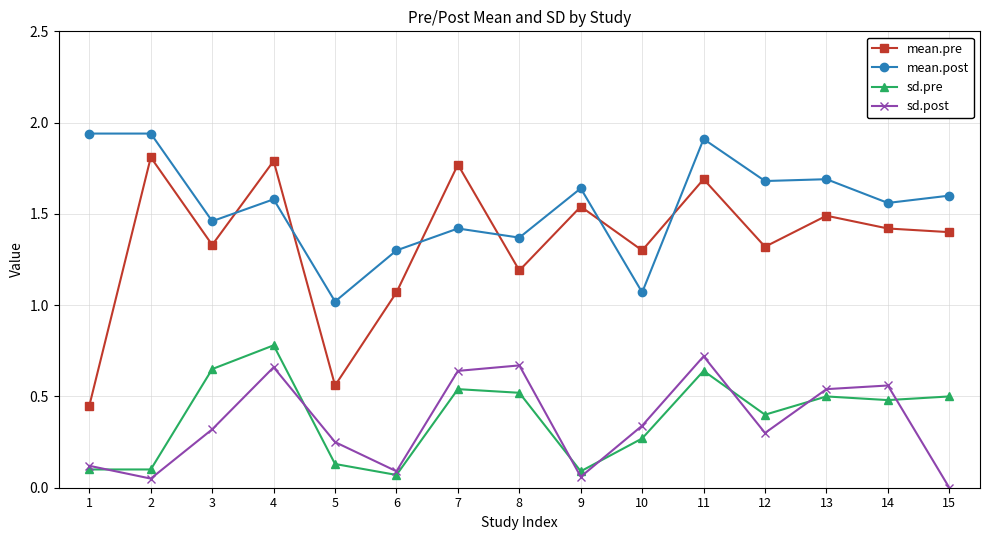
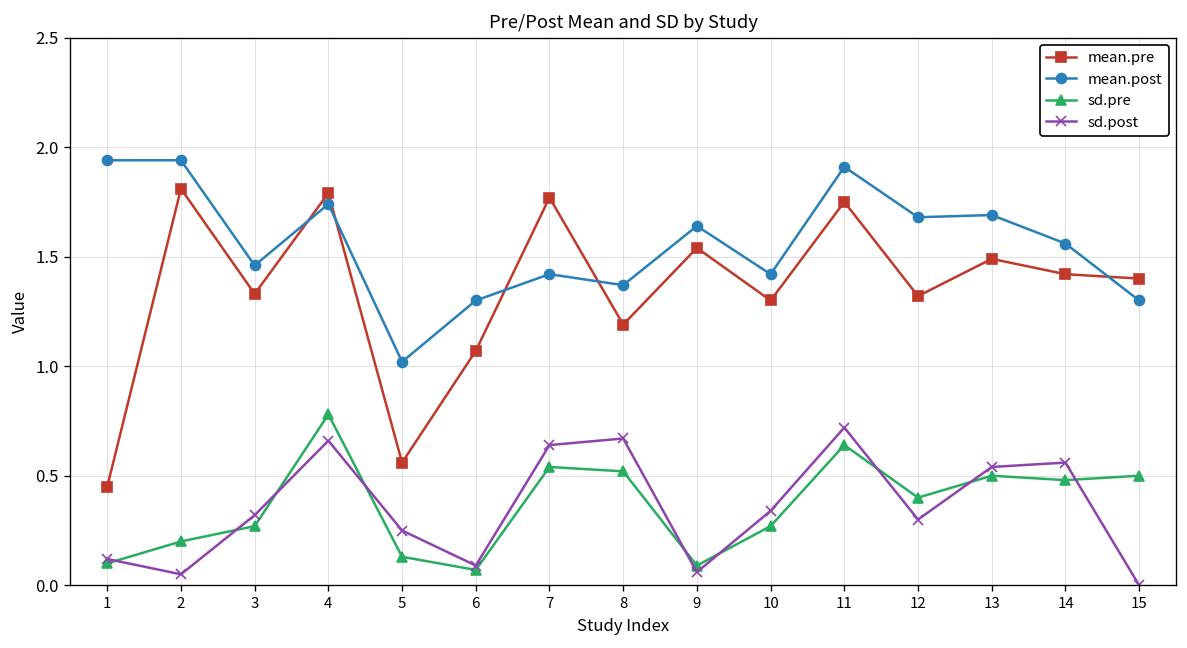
sd.pre, 2: 0.1 -> 0.2
sd.pre, 3: 0.65 -> 0.27
mean.post, 4: 1.58 -> 1.74
mean.post, 10: 1.07 -> 1.42
mean.pre, 11: 1.69 -> 1.75
mean.post, 15: 1.6 -> 1.3
